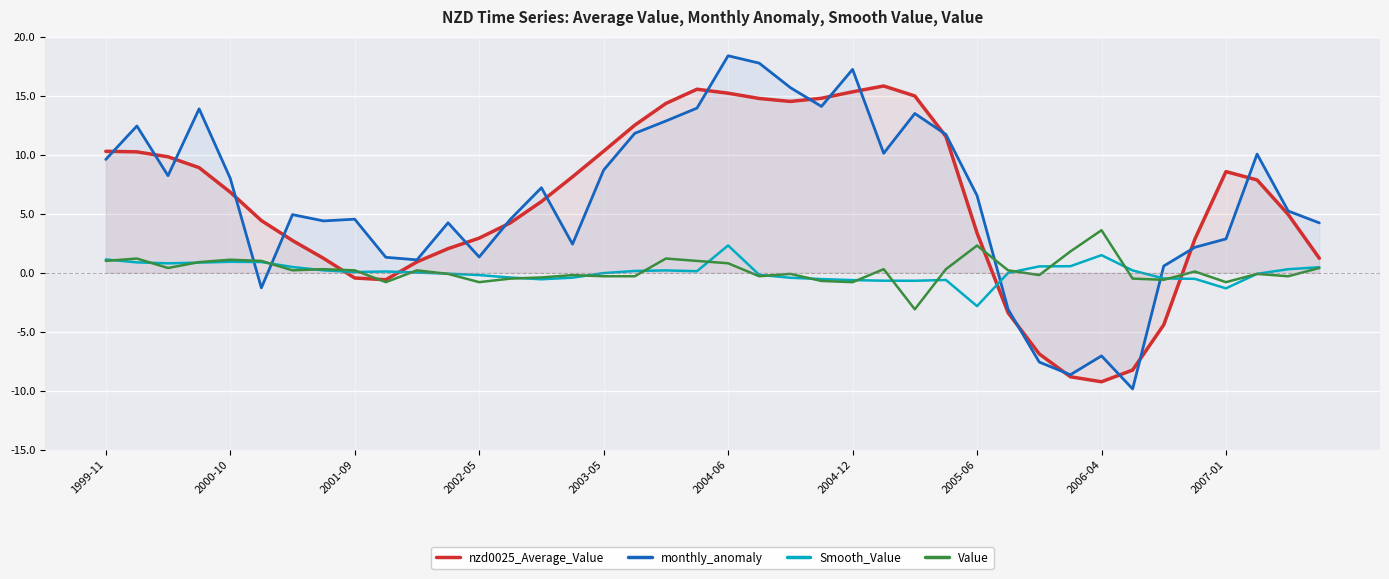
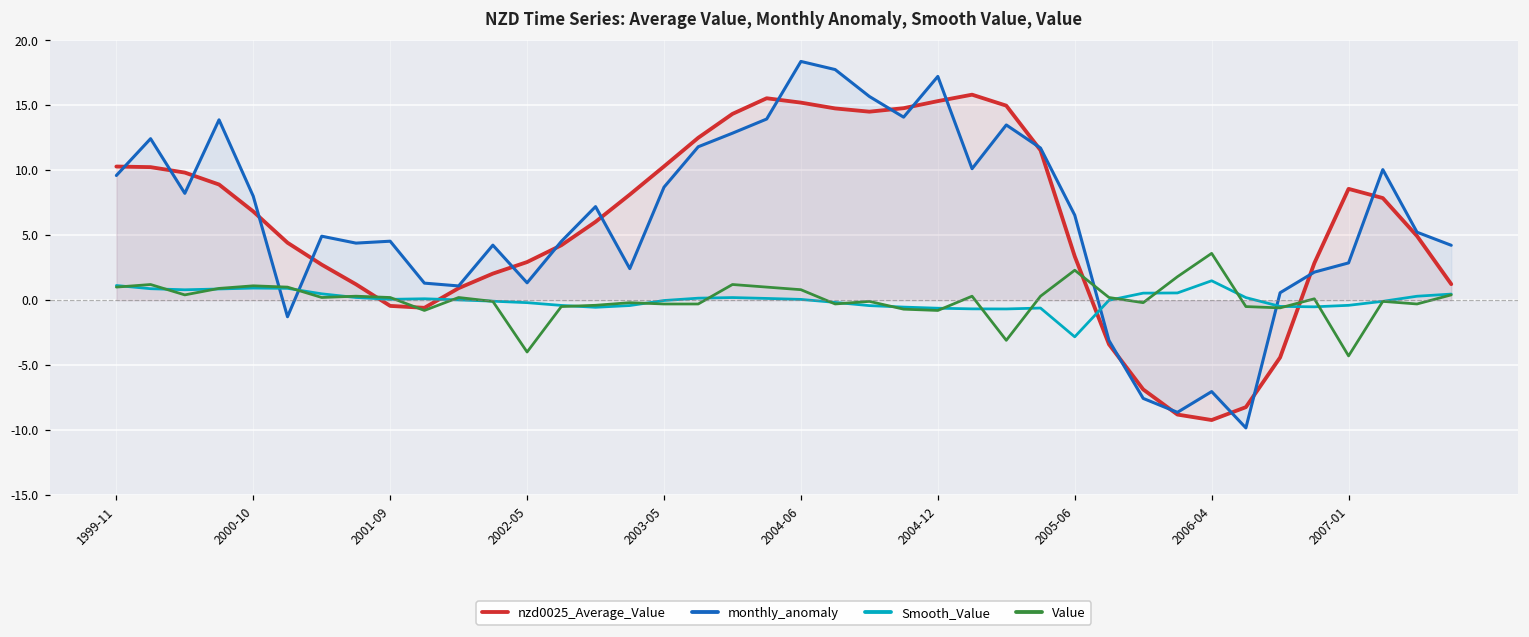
Value, 2002-05: -0.8 -> -4.0
Smooth_Value, 2004-06: 2.3 -> 0.1
Smooth_Value, 2007-01: -1.3 -> -0.4
Value, 2007-01: -0.8 -> -4.3
